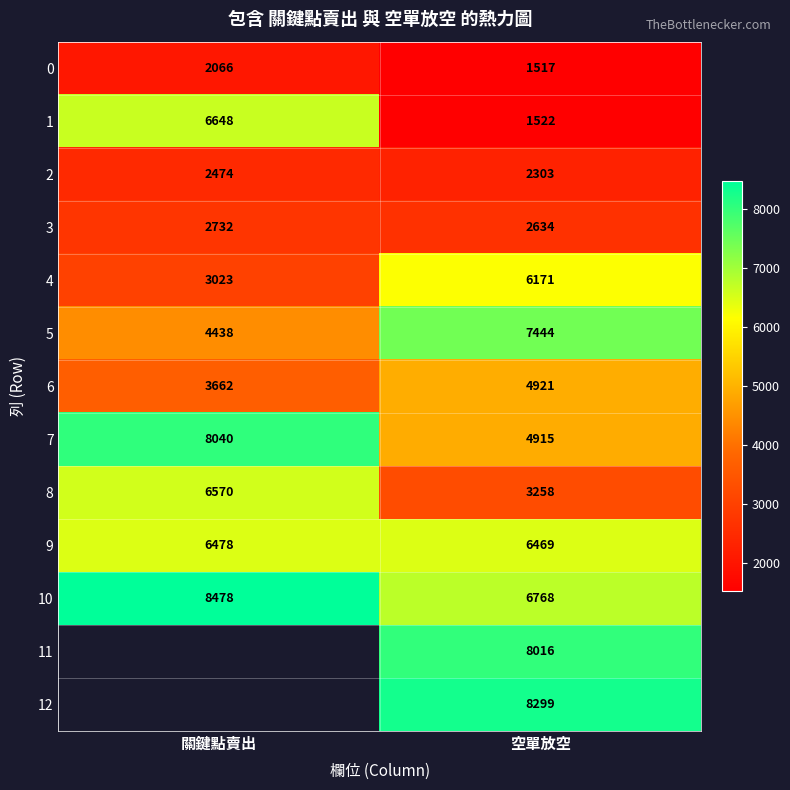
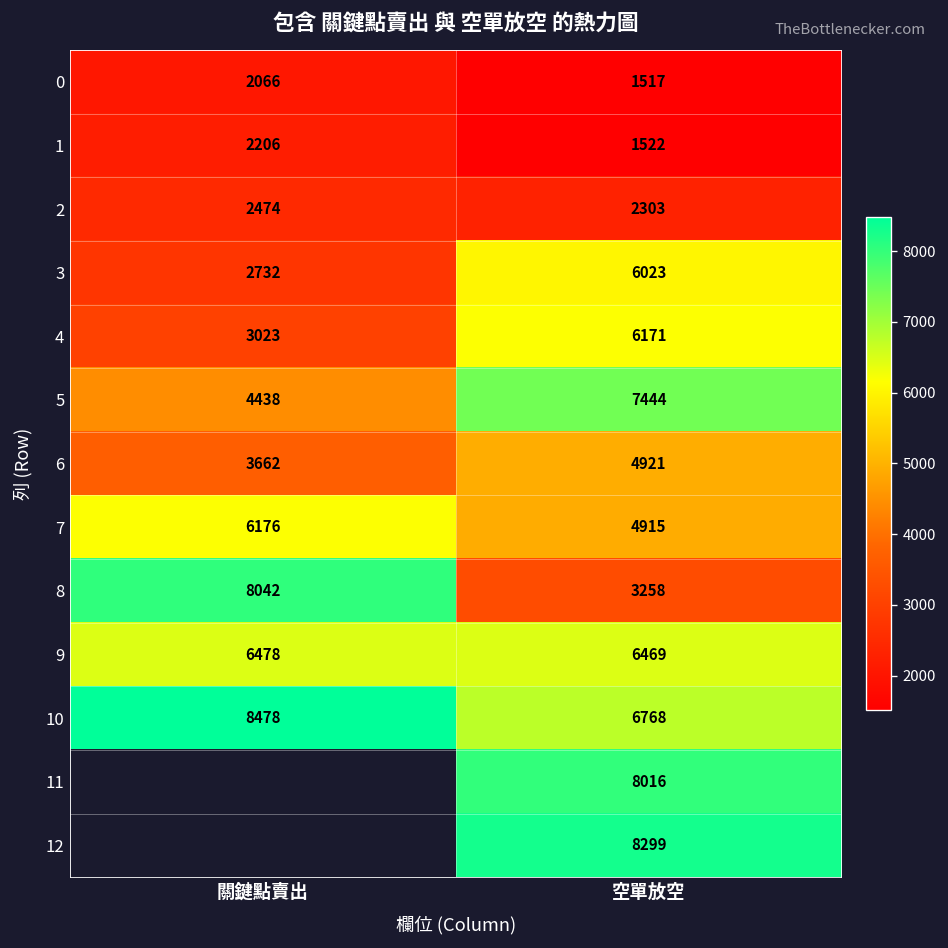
1, 關鍵點賣出: 6648 -> 2206
3, 空單放空: 2634 -> 6023
7, 關鍵點賣出: 8040 -> 6176
8, 關鍵點賣出: 6570 -> 8042
